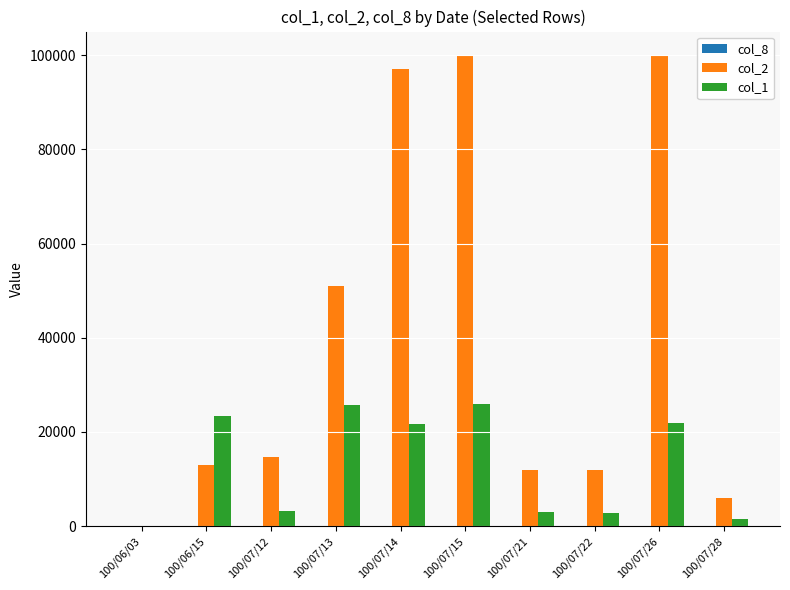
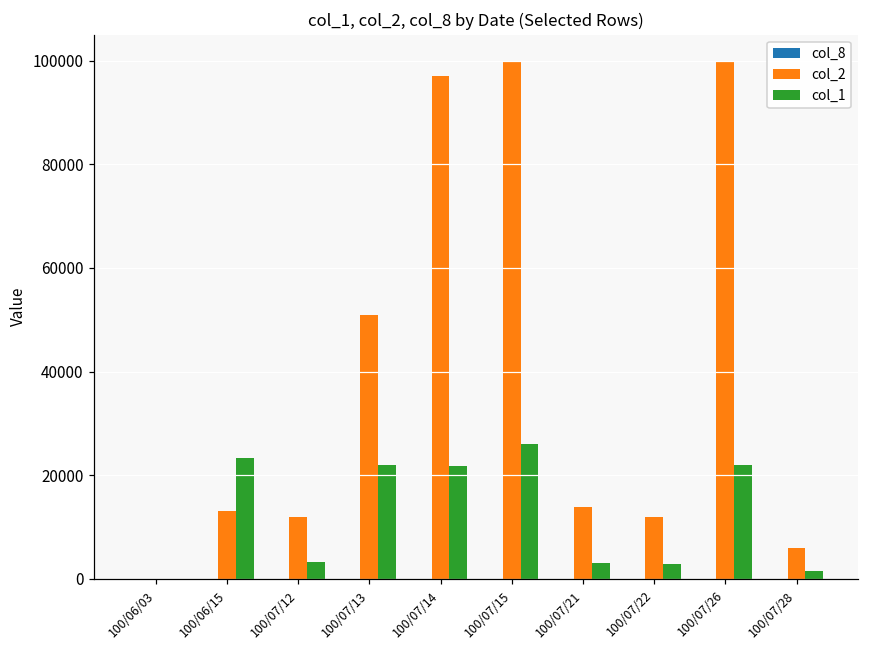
col_2, 100/07/12: 15000 -> 12000
col_1, 100/07/13: 26000 -> 22000
col_2, 100/07/21: 12000 -> 14000
